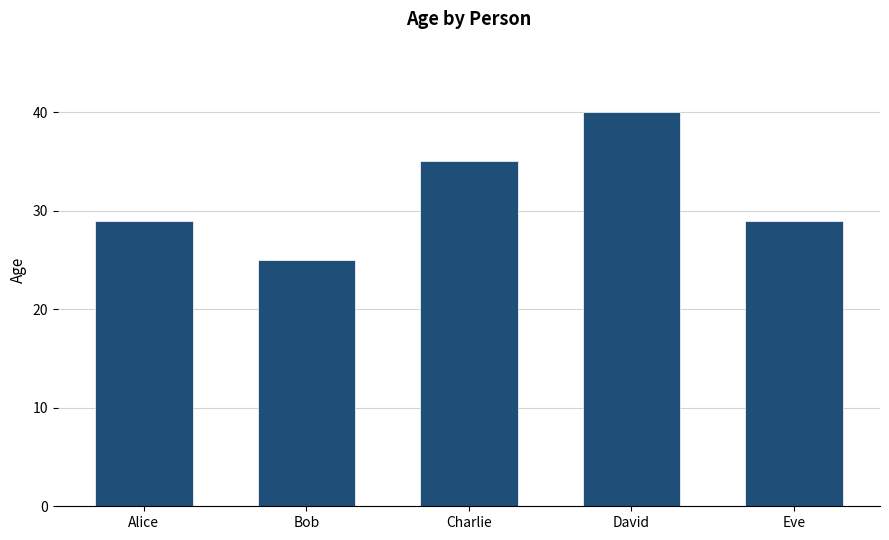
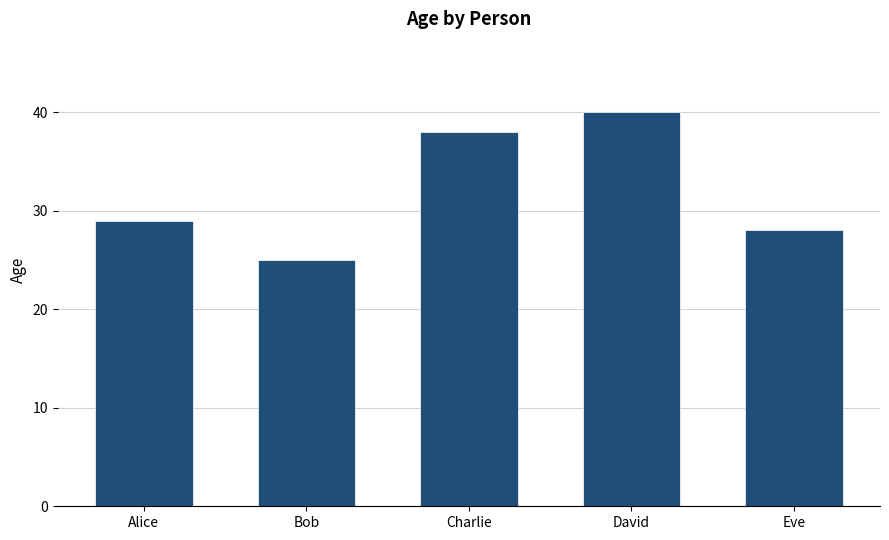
Charlie: 35 -> 38
Eve: 29 -> 28
